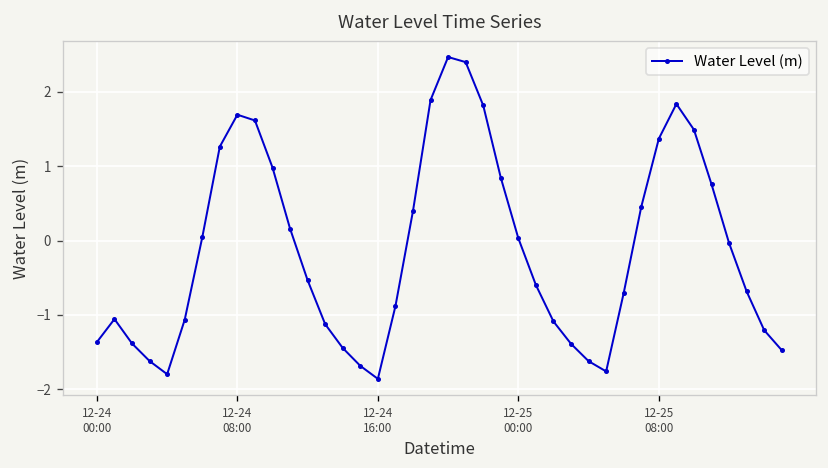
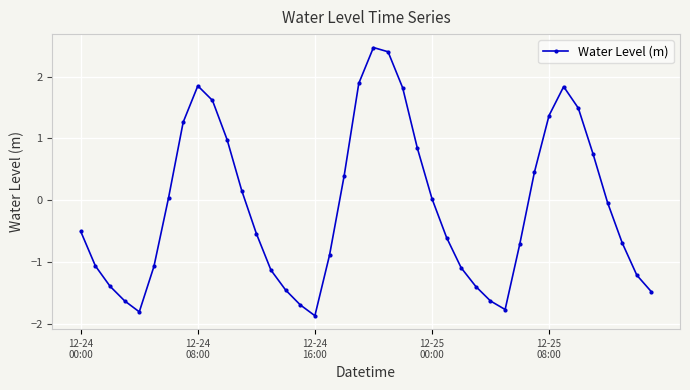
12-24 00:00: -1.4 -> -0.5
12-24 08:00: 1.7 -> 1.8
